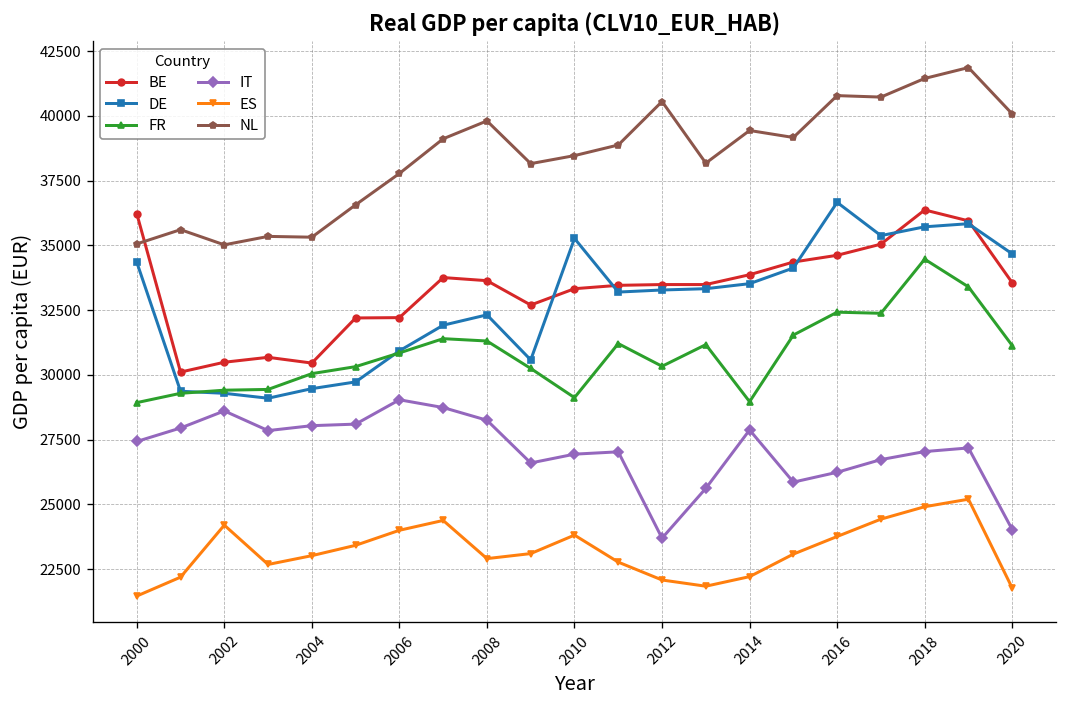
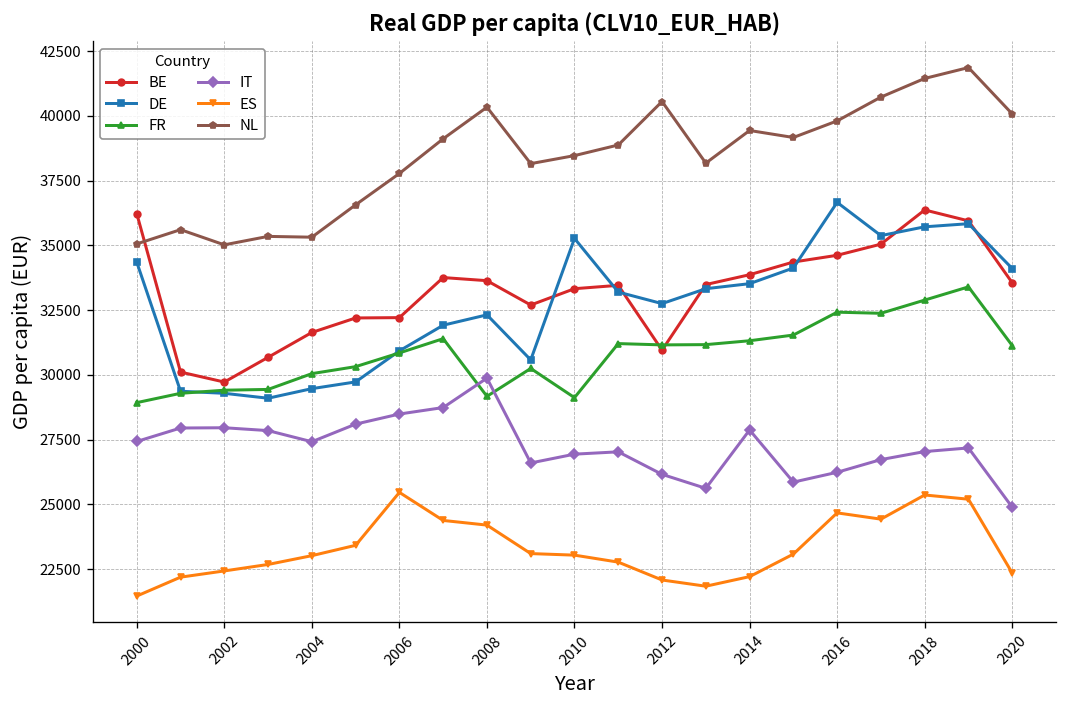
BE, 2002: 30500 -> 29700
IT, 2002: 28600 -> 28000
ES, 2002: 24200 -> 22400
BE, 2004: 30500 -> 31600
IT, 2004: 28000 -> 27400
IT, 2006: 29000 -> 28500
ES, 2006: 24000 -> 25500
FR, 2008: 31300 -> 29200
IT, 2008: 28300 -> 29900
ES, 2008: 22900 -> 24200
NL, 2008: 39800 -> 40300
ES, 2010: 23800 -> 23000
BE, 2012: 33500 -> 31000
DE, 2012: 33300 -> 32800
FR, 2012: 30300 -> 31200
IT, 2012: 23700 -> 26200
FR, 2014: 29000 -> 31300
ES, 2016: 23800 -> 24700
NL, 2016: 40800 -> 39800
FR, 2018: 34500 -> 32900
ES, 2018: 24900 -> 25400
DE, 2020: 34700 -> 34100
IT, 2020: 24000 -> 24900
ES, 2020: 21800 -> 22400
